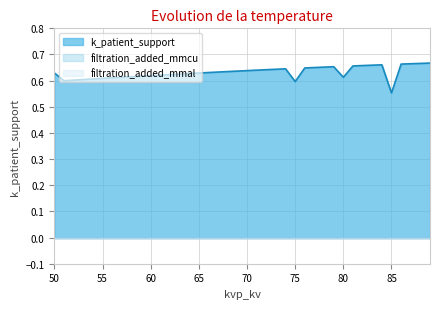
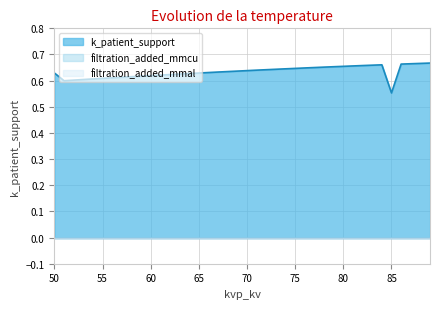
k_patient_support, 75: 0.60 -> 0.65
k_patient_support, 80: 0.61 -> 0.65
